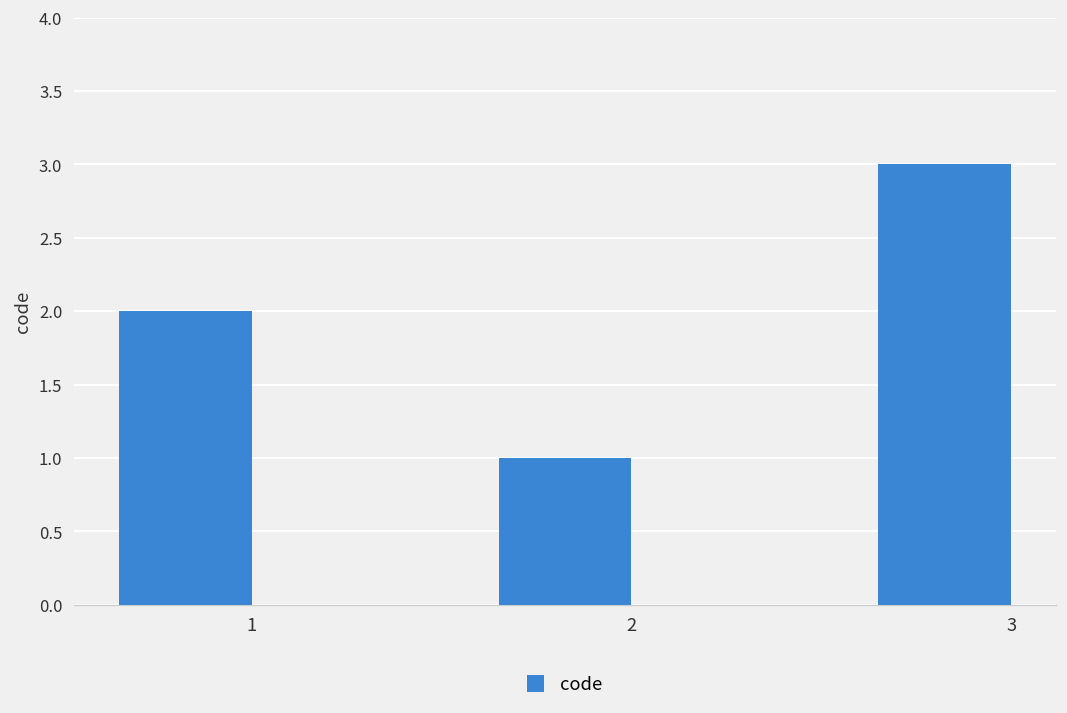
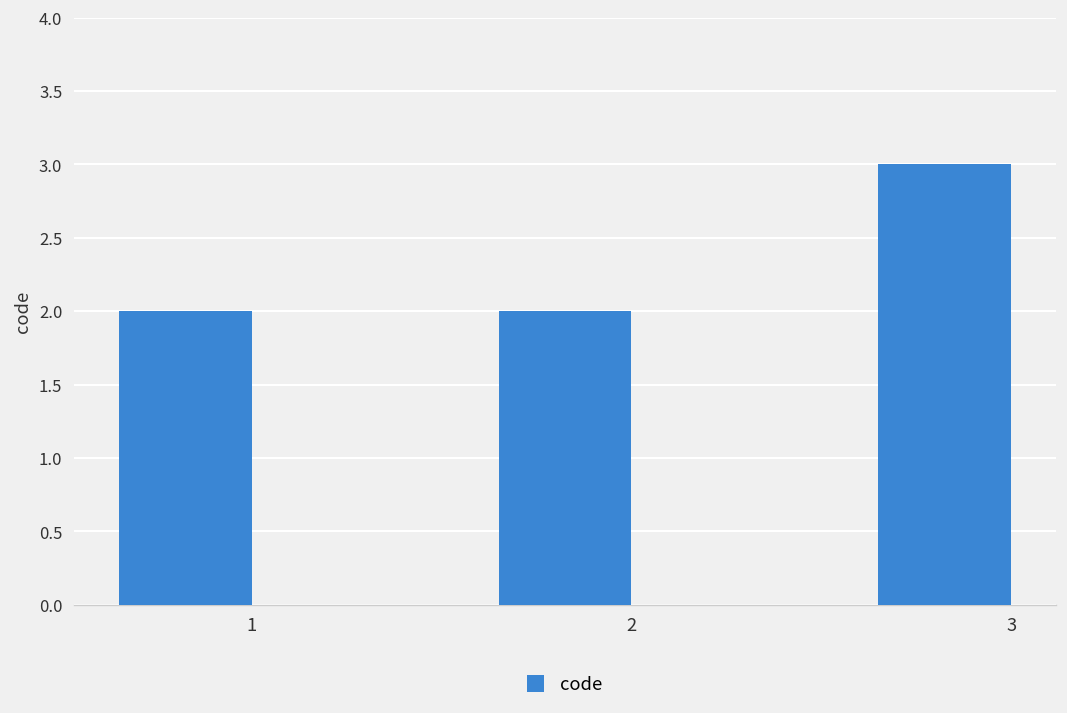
2: 1 -> 2
